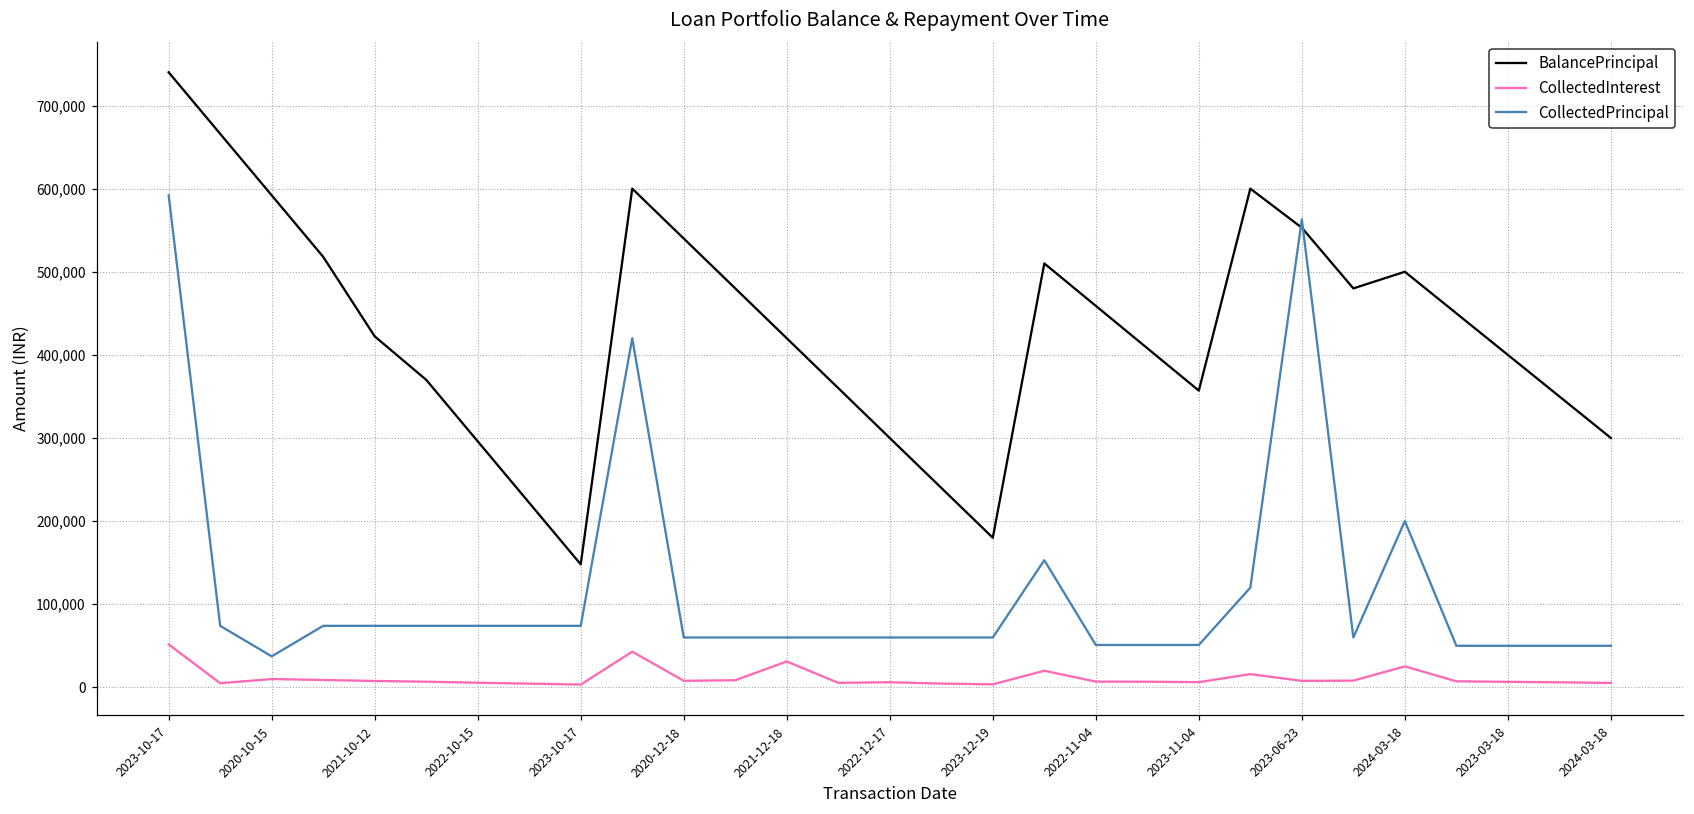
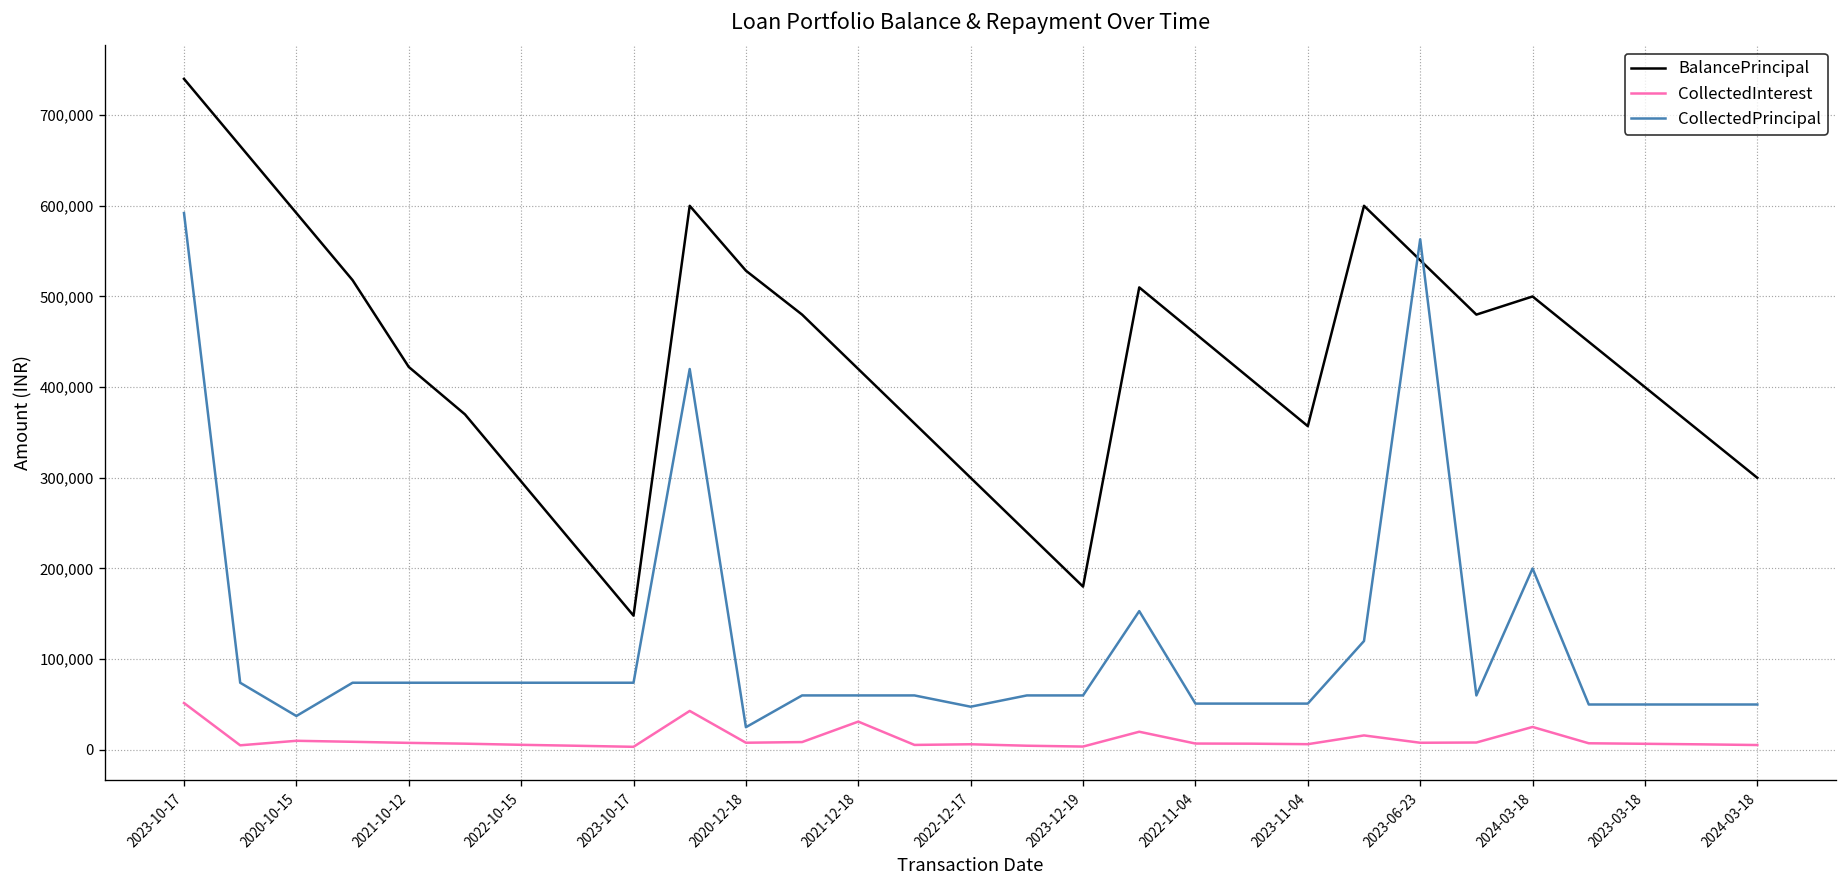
BalancePrincipal, 2020-12-18: 540,000 -> 530,000
CollectedPrincipal, 2020-12-18: 60,000 -> 20,000
CollectedPrincipal, 2022-12-17: 60,000 -> 50,000
BalancePrincipal, 2023-06-23: 550,000 -> 540,000
